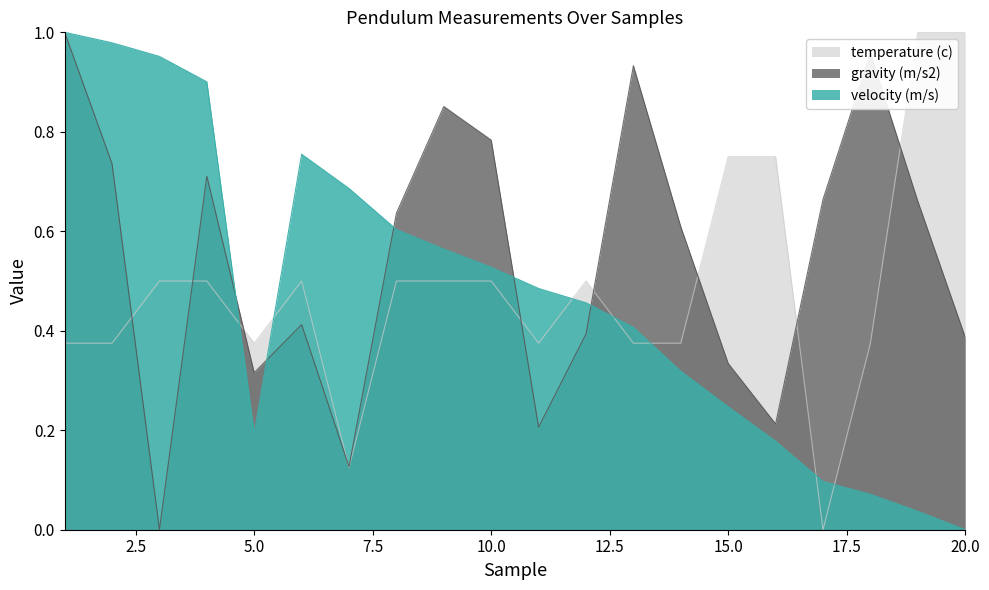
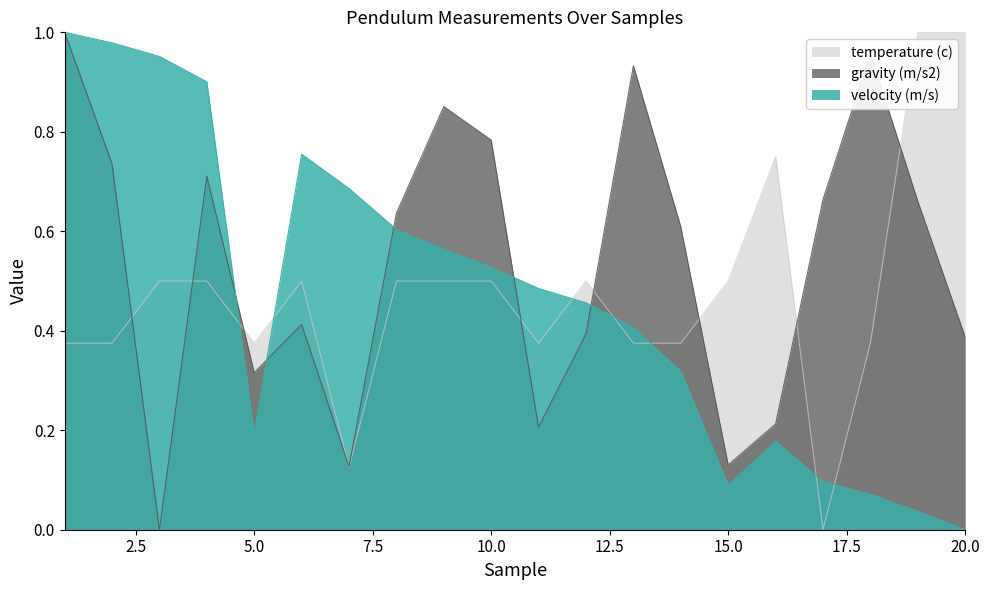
temperature (c), 15.0: 0.75 -> 0.50
gravity (m/s2), 15.0: 0.33 -> 0.13
velocity (m/s), 15.0: 0.25 -> 0.09
